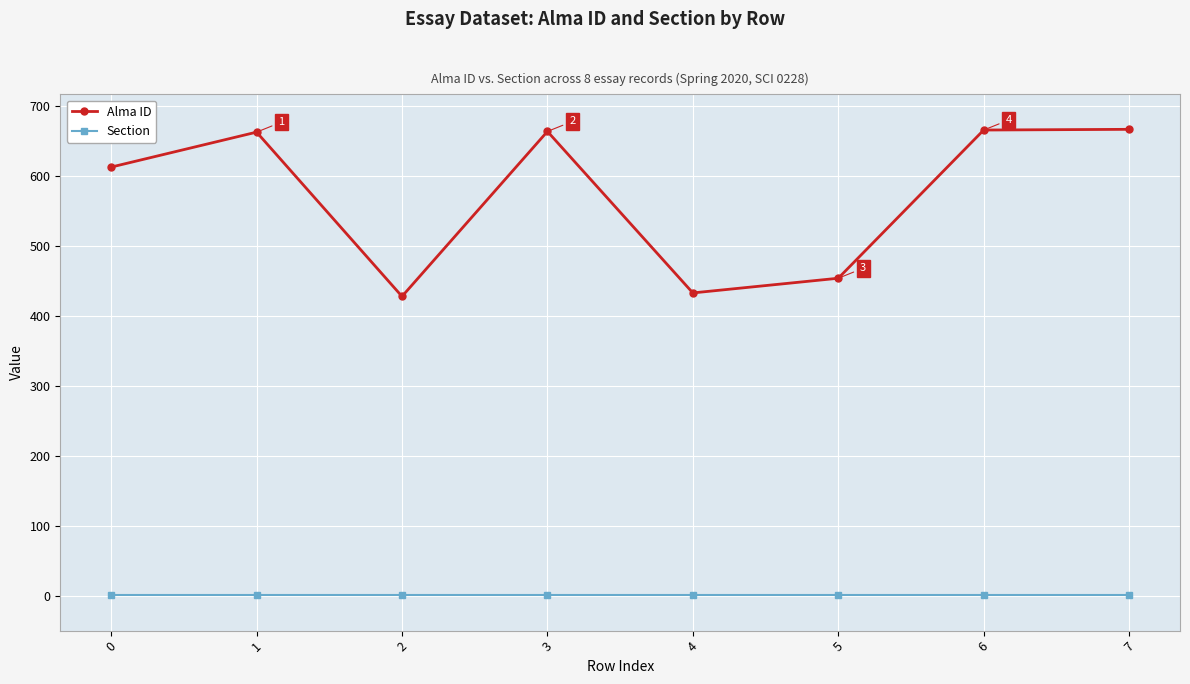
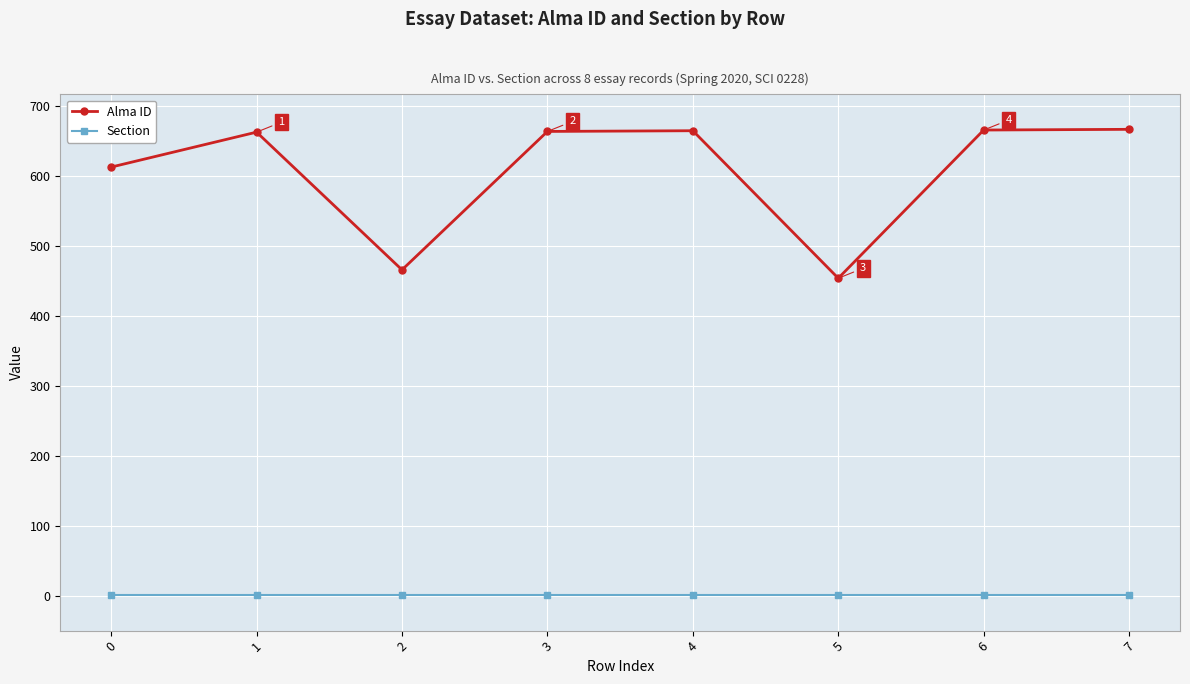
Alma ID, 2: 430 -> 470
Alma ID, 4: 430 -> 670
